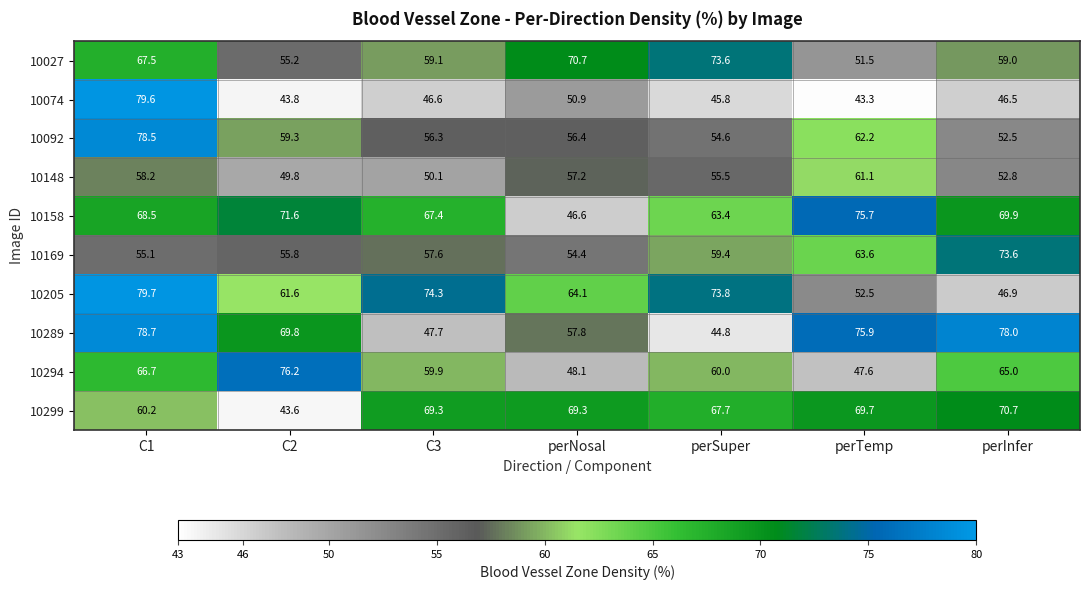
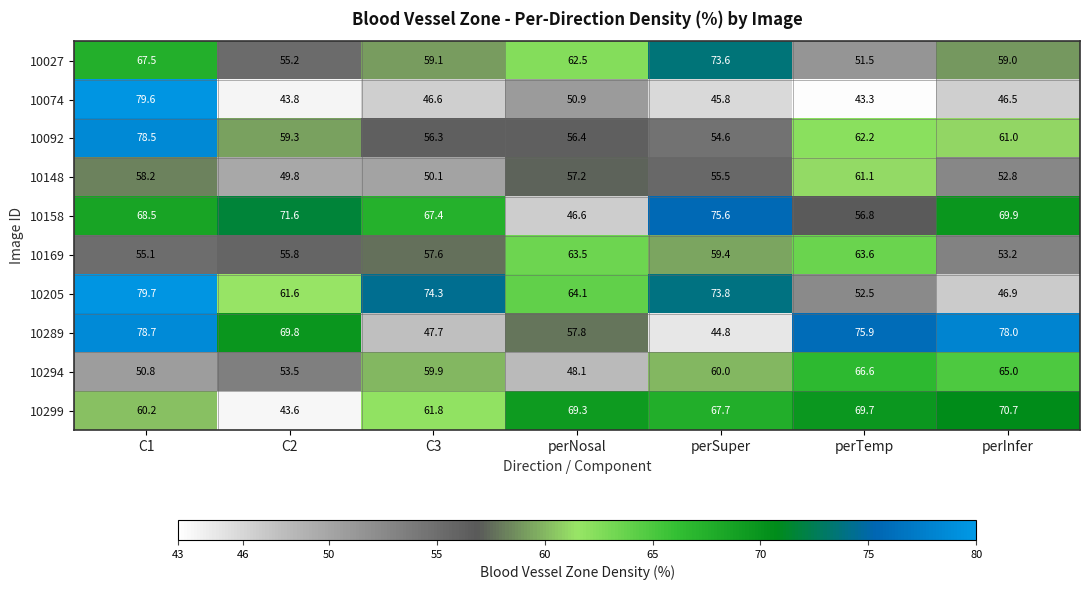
10027, perNosal: 70.7 -> 62.5
10092, perInfer: 52.5 -> 61.0
10158, perSuper: 63.4 -> 75.6
10158, perTemp: 75.7 -> 56.8
10169, perNosal: 54.4 -> 63.5
10169, perInfer: 73.6 -> 53.2
10294, C1: 66.7 -> 50.8
10294, C2: 76.2 -> 53.5
10294, perTemp: 47.6 -> 66.6
10299, C3: 69.3 -> 61.8
